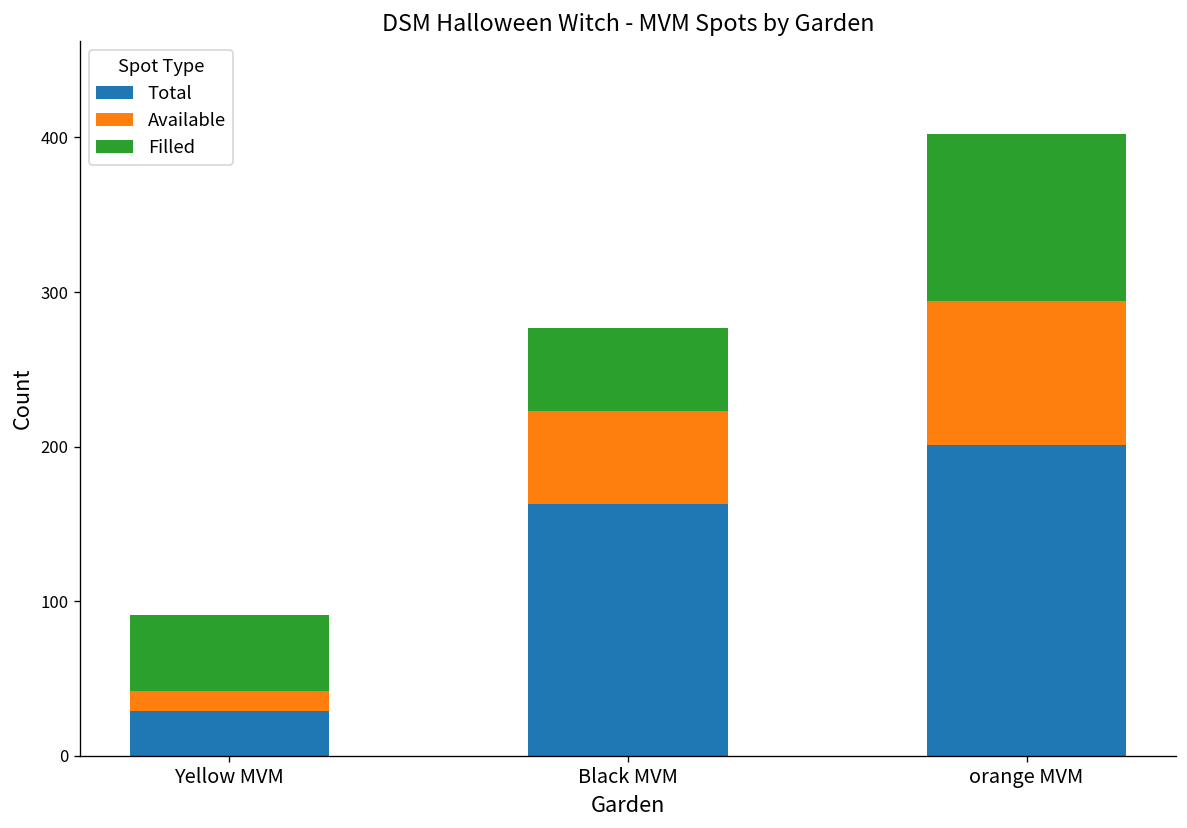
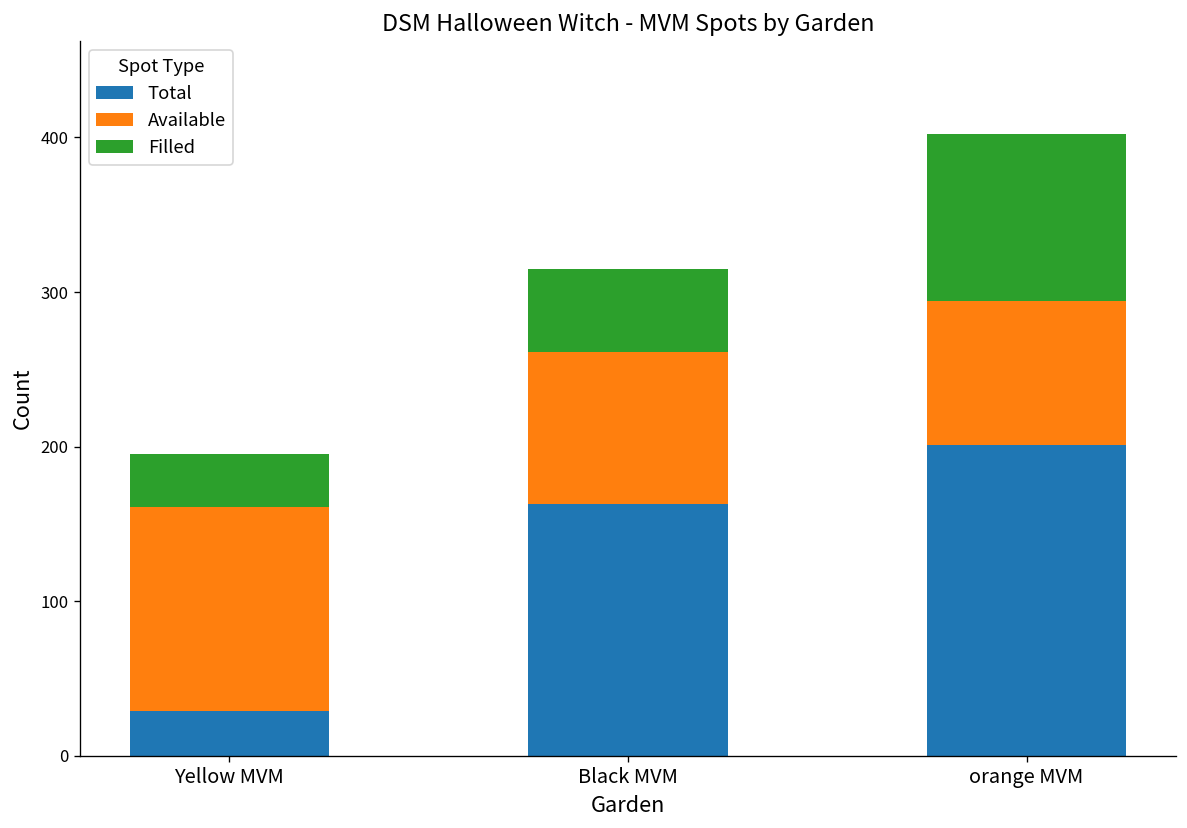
Available, Yellow MVM: 13 -> 132
Filled, Yellow MVM: 49 -> 34
Available, Black MVM: 60 -> 98
